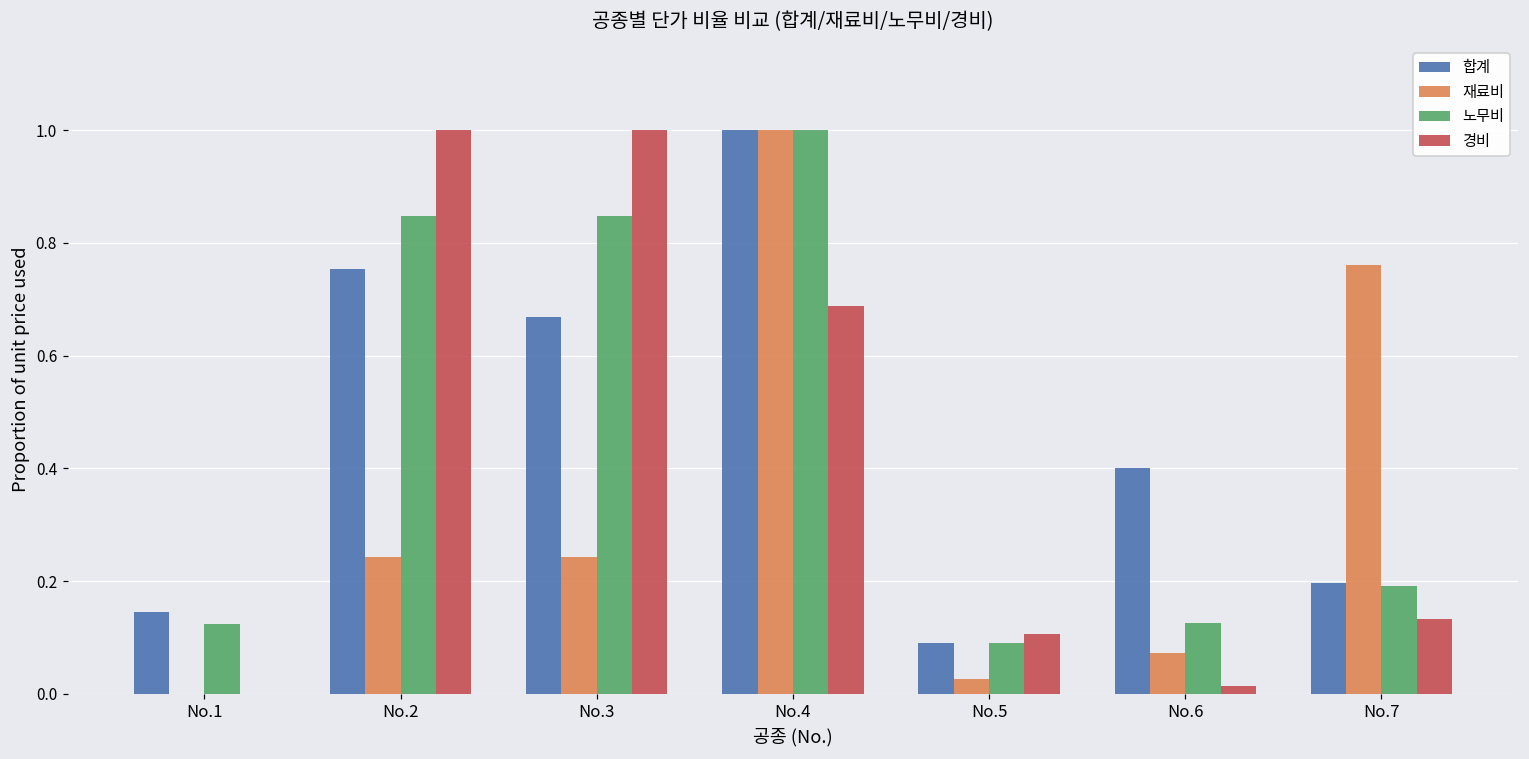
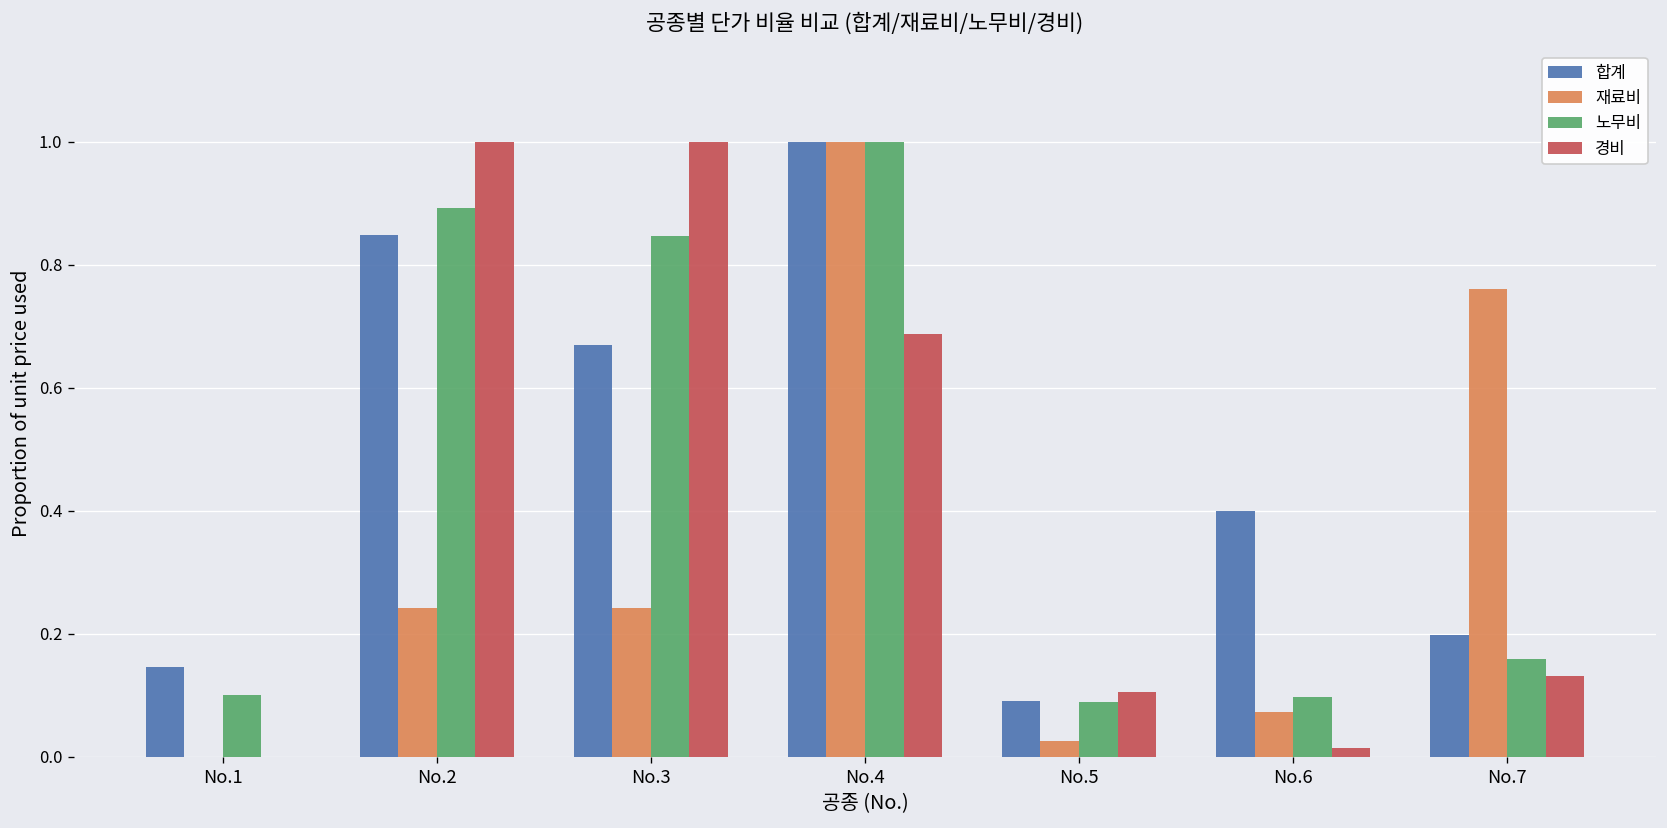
노무비, No.1: 0.12 -> 0.10
합계, No.2: 0.75 -> 0.85
노무비, No.2: 0.85 -> 0.89
노무비, No.6: 0.13 -> 0.10
노무비, No.7: 0.19 -> 0.16
